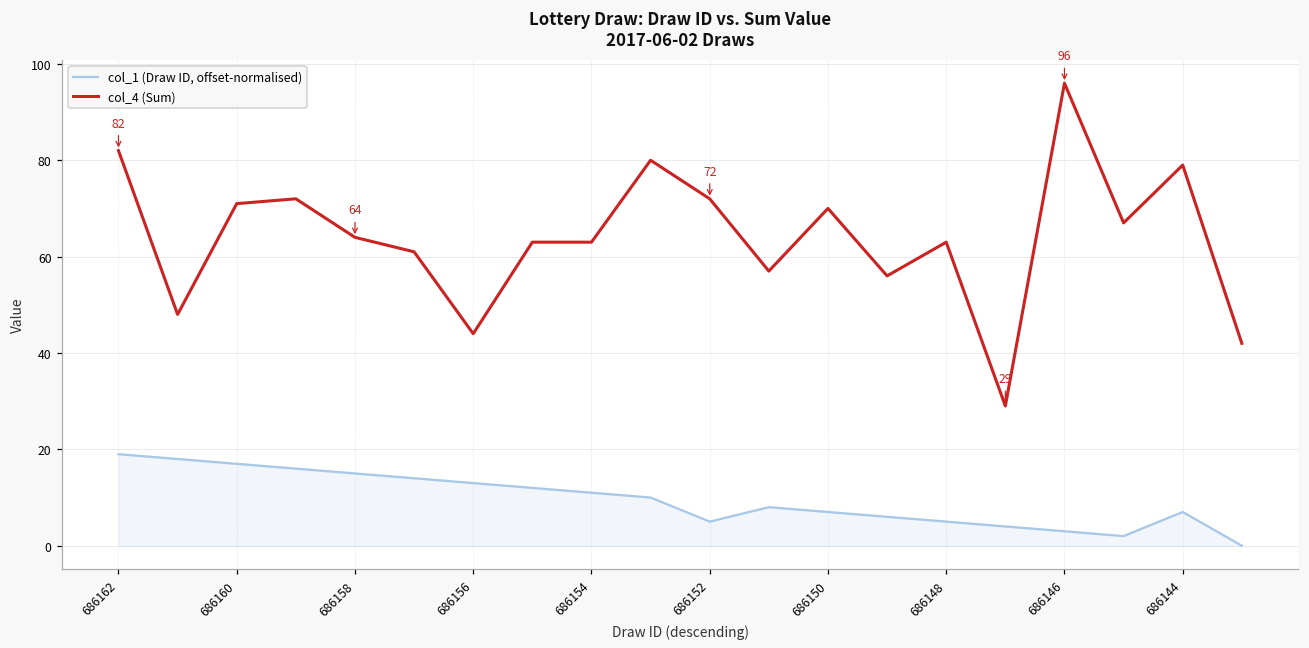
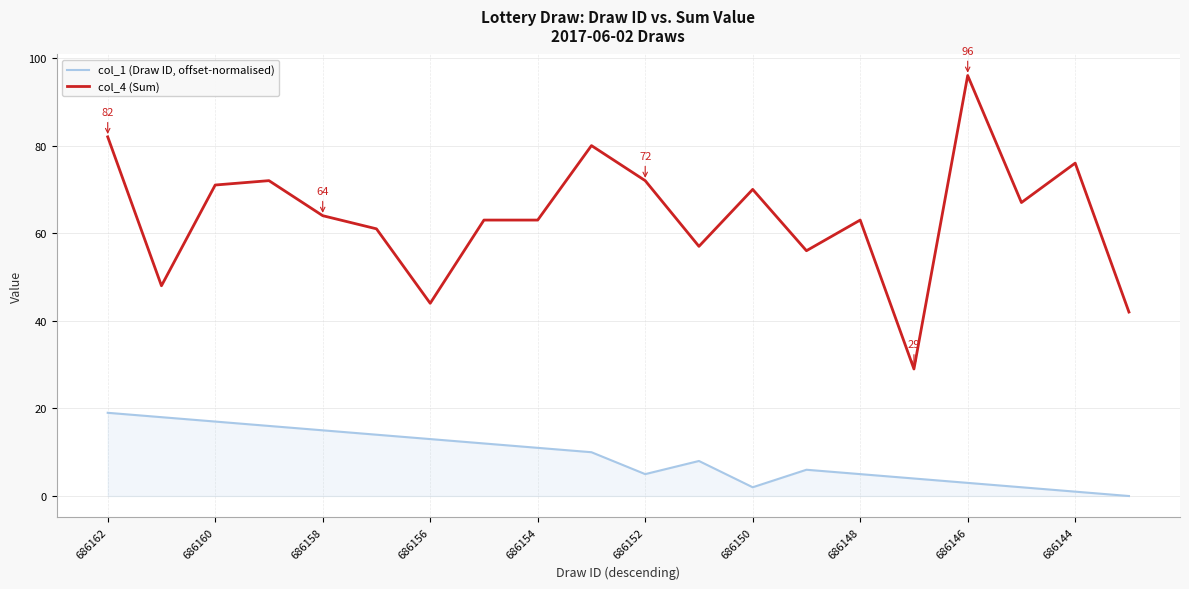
col_1 (Draw ID, offset-normalised), 686150: 7 -> 2
col_1 (Draw ID, offset-normalised), 686144: 7 -> 1
col_4 (Sum), 686144: 79 -> 76
